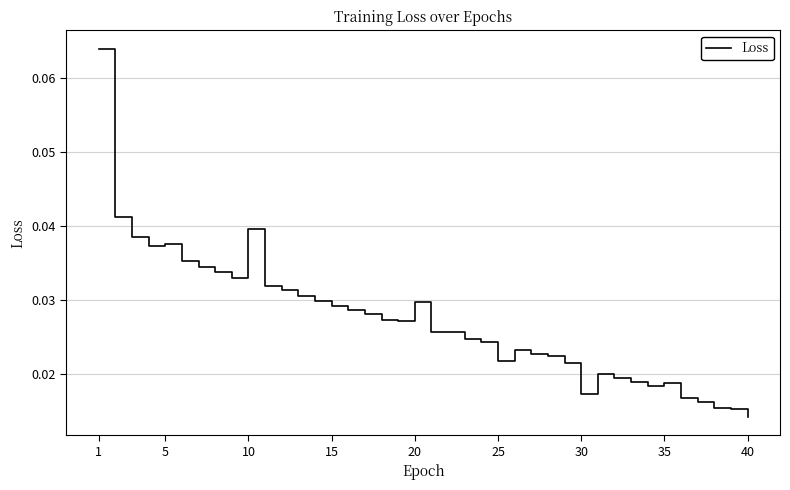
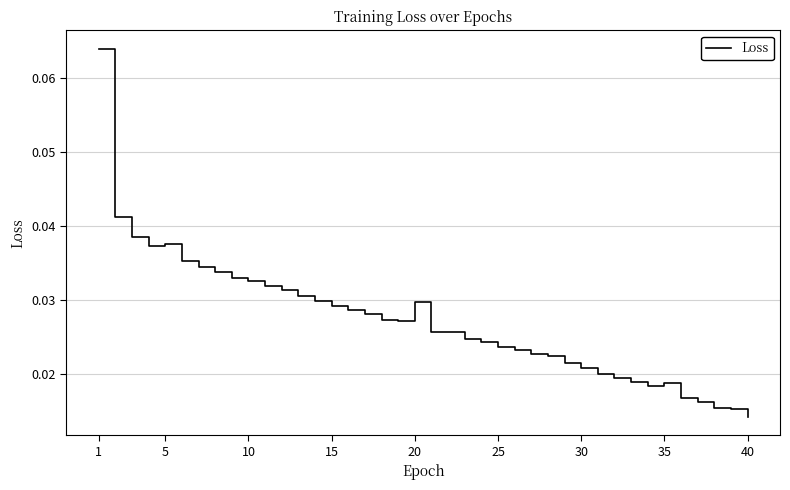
10: 0.040 -> 0.033
25: 0.022 -> 0.024
30: 0.017 -> 0.021
